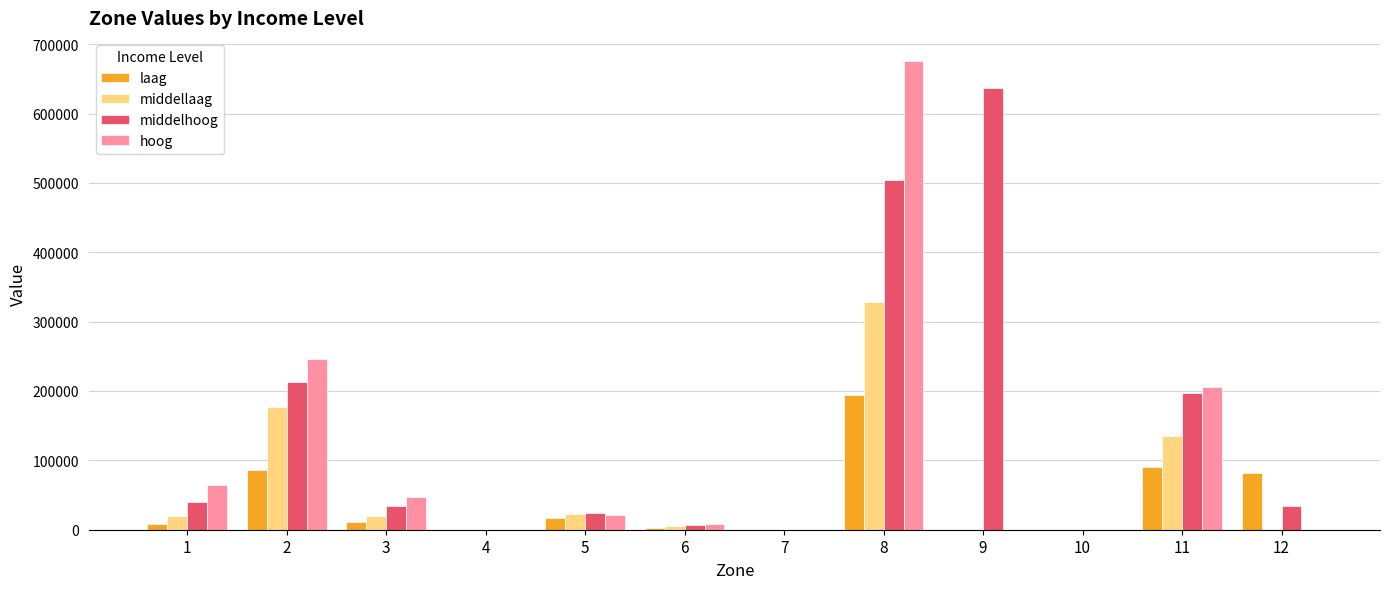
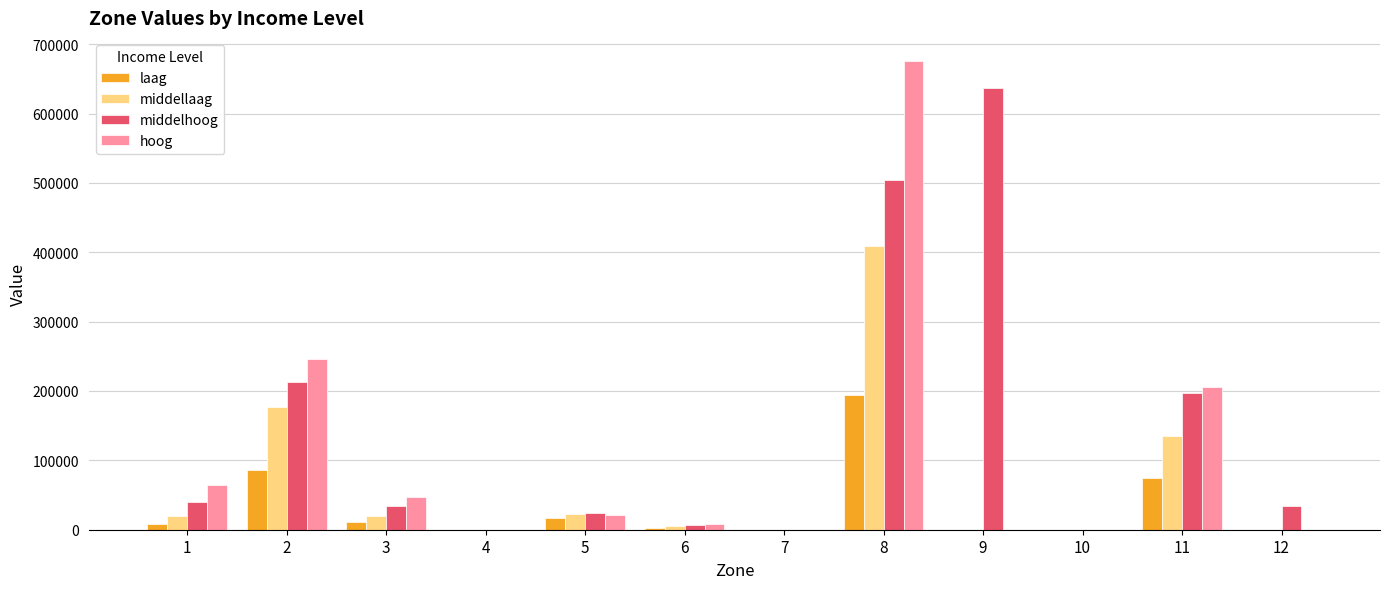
middellaag, 8: 330000 -> 410000
laag, 11: 90000 -> 70000
laag, 12: 80000 -> 0
